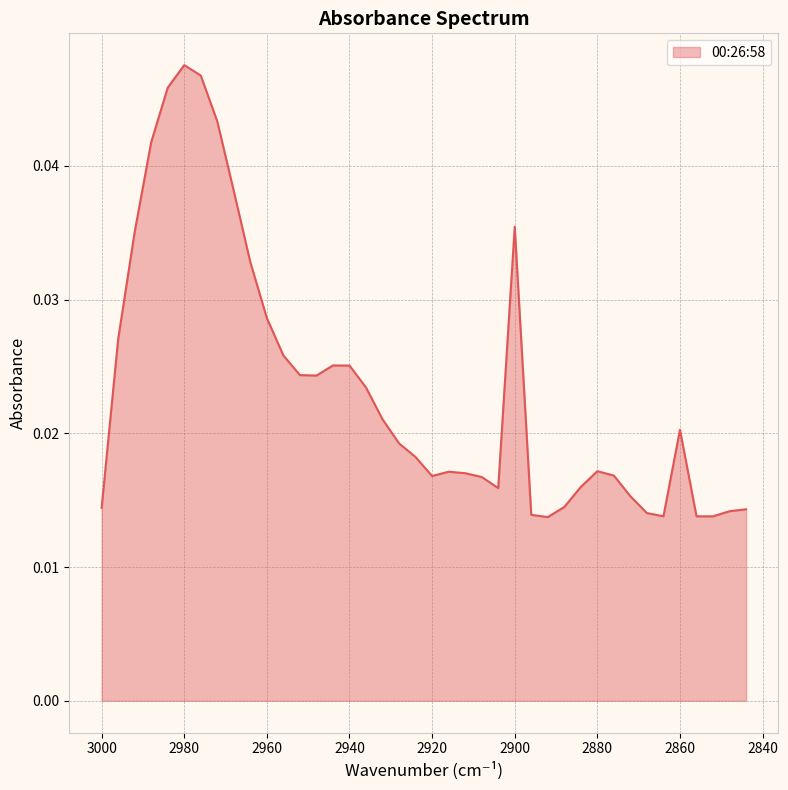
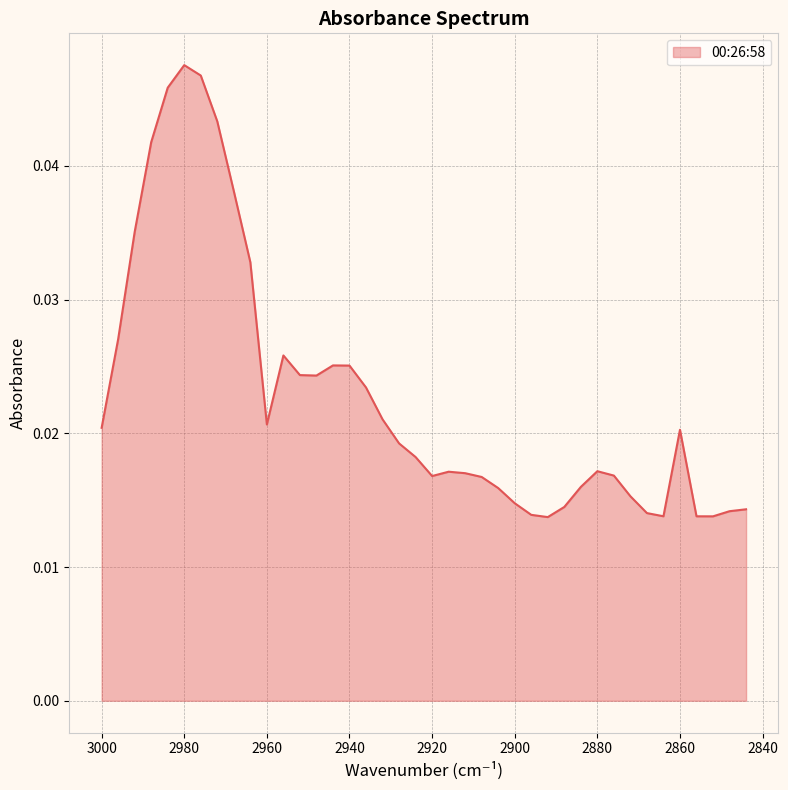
3000: 0.0144 -> 0.0204
2960: 0.0286 -> 0.0207
2900: 0.0354 -> 0.0148
